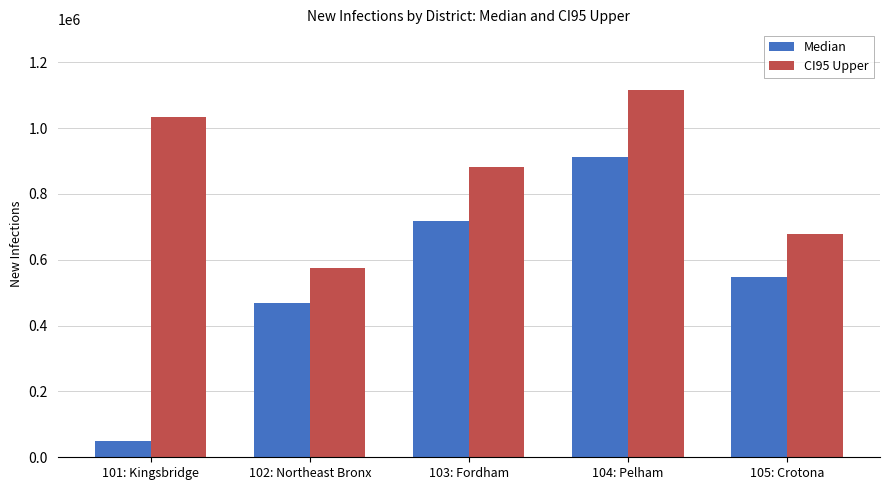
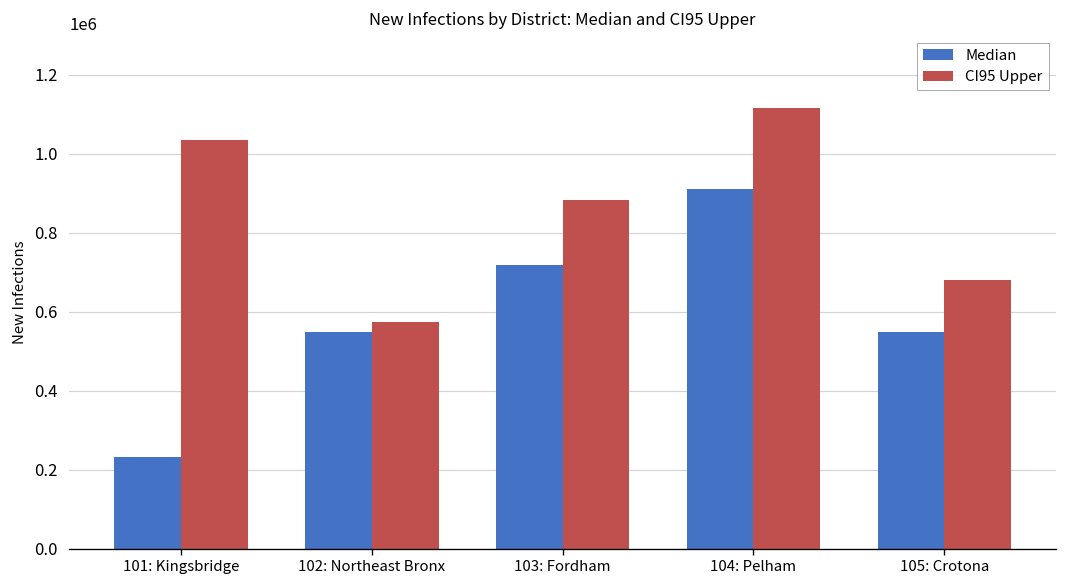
Median, 101: Kingsbridge: 50000 -> 230000
Median, 102: Northeast Bronx: 470000 -> 550000
